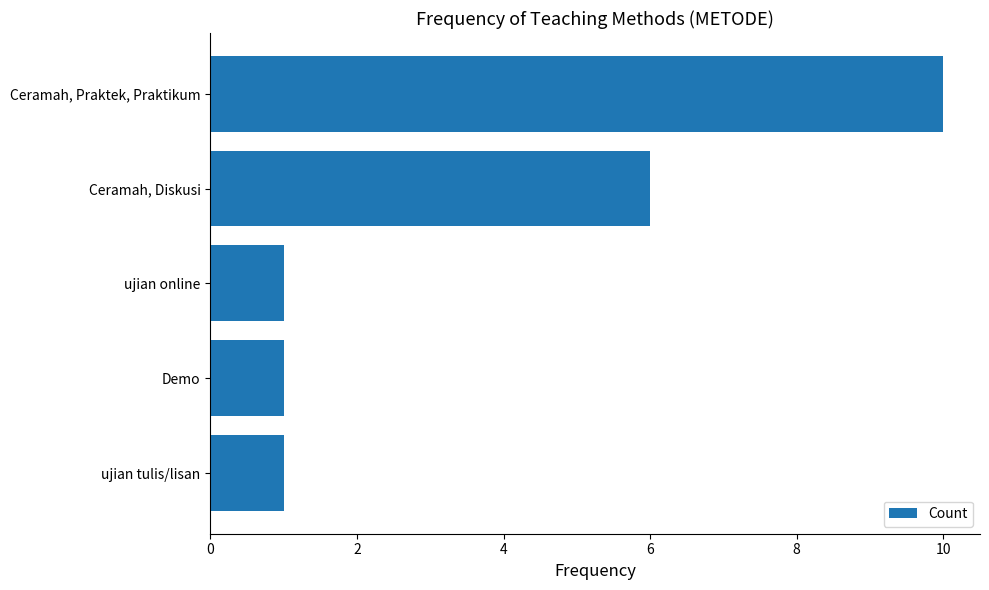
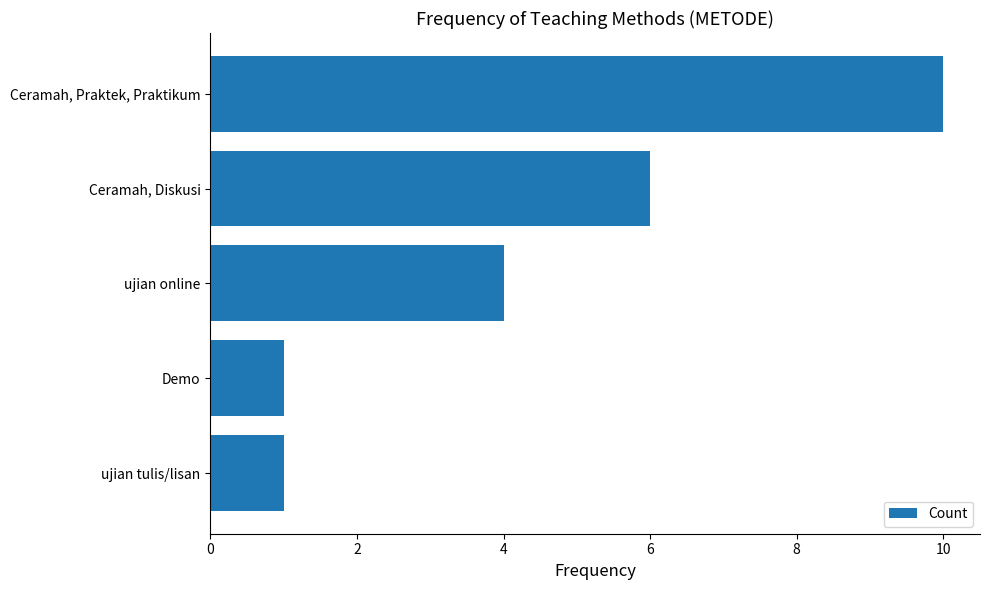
ujian online: 1 -> 4
